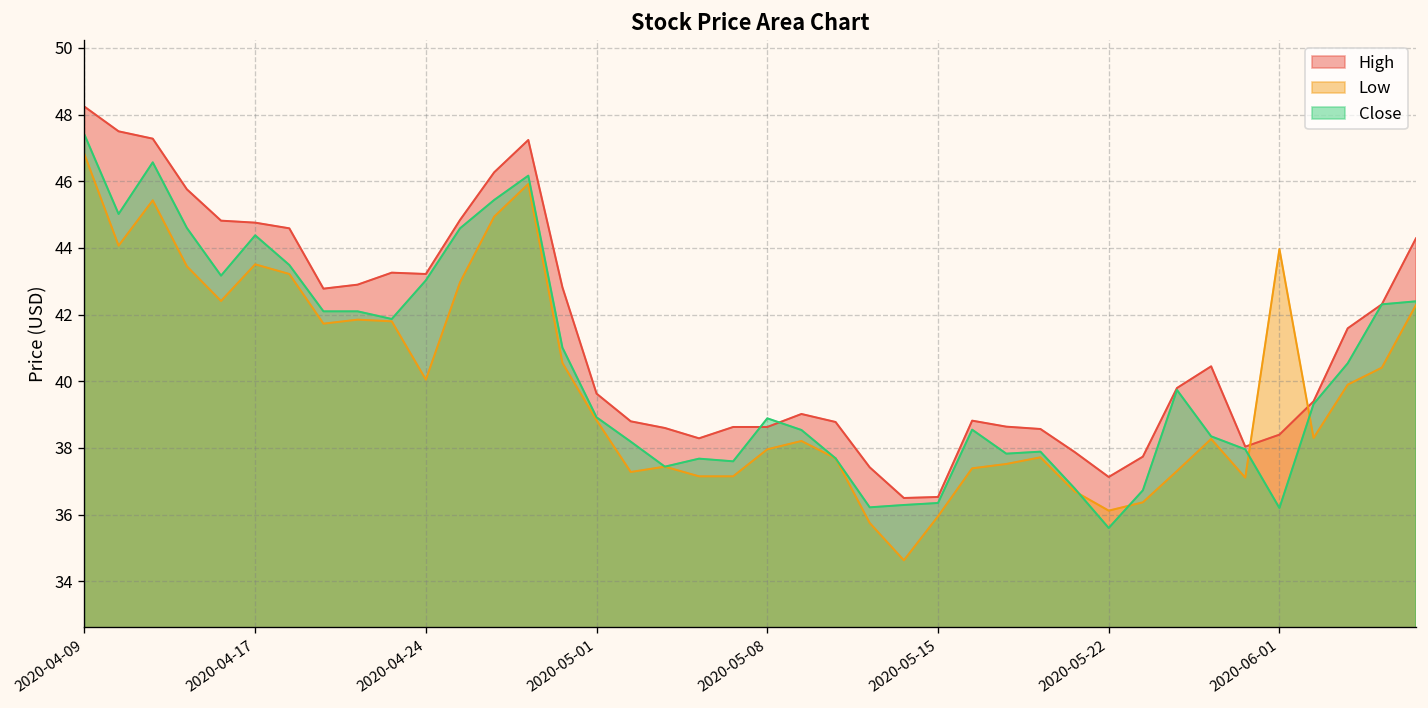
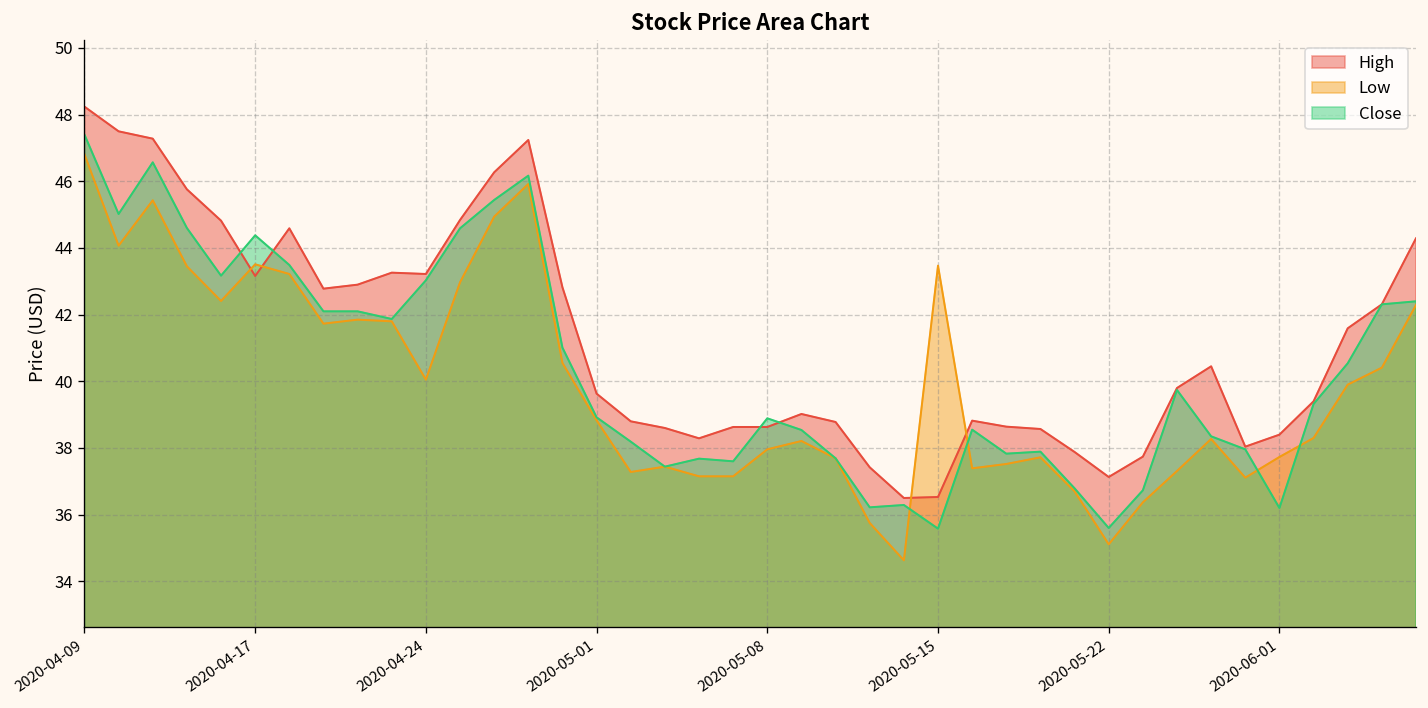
High, 2020-04-17: 44.8 -> 43.2
Low, 2020-05-15: 36.0 -> 43.5
Close, 2020-05-15: 36.4 -> 35.6
Low, 2020-05-22: 36.1 -> 35.1
Low, 2020-06-01: 44.0 -> 37.7
